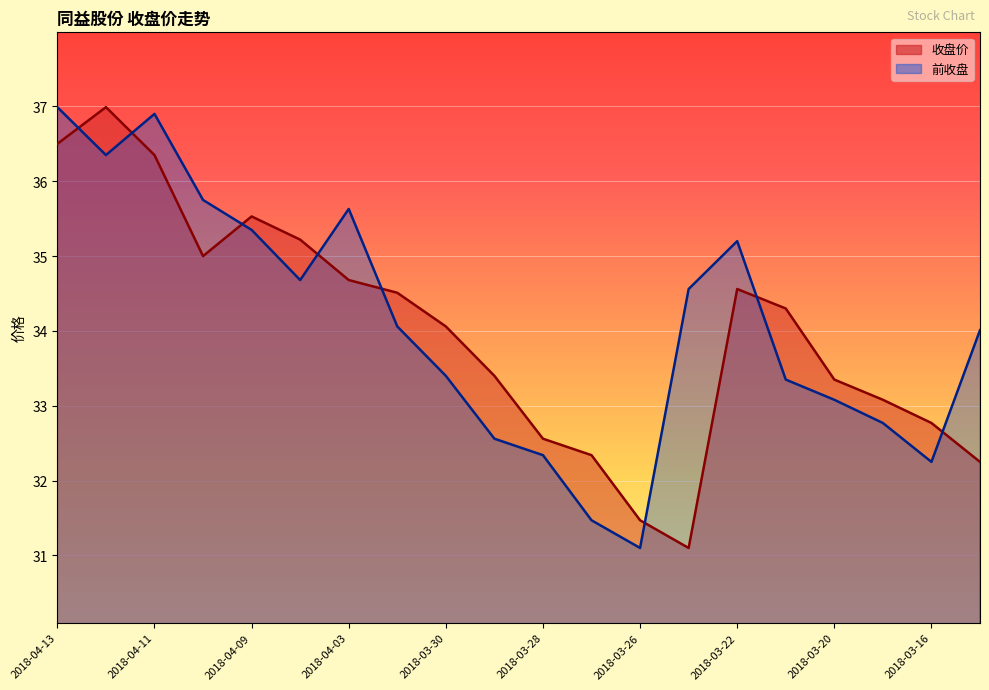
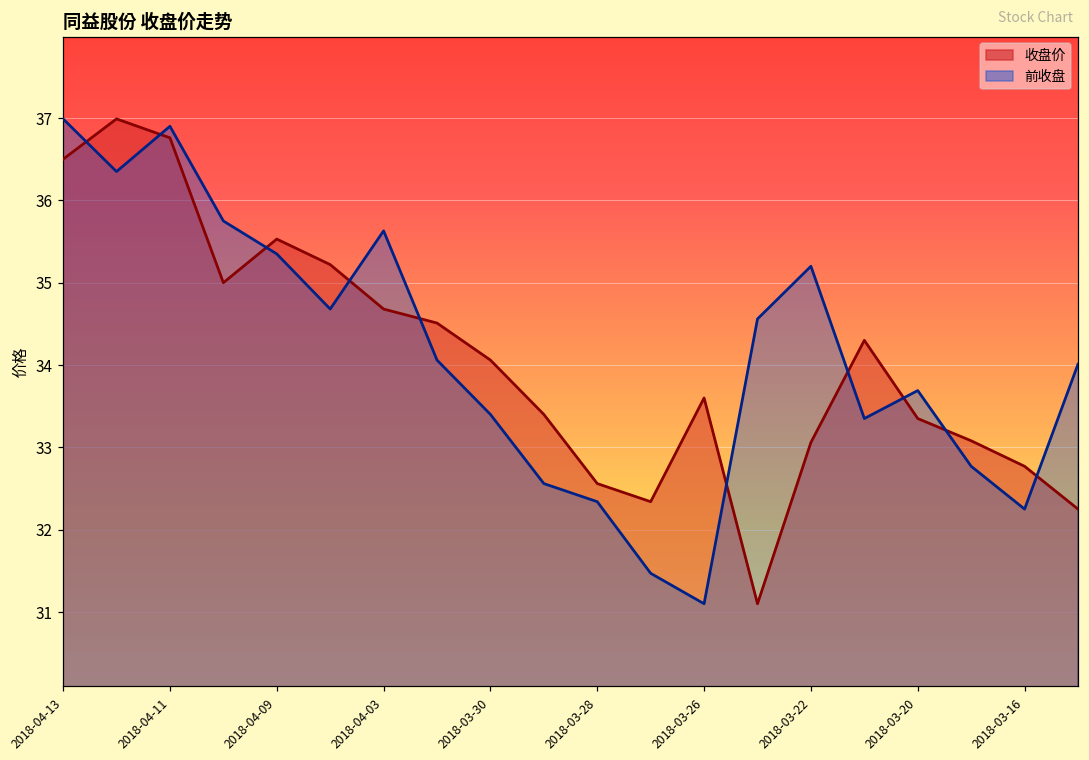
收盘价, 2018-04-11: 36.4 -> 36.8
收盘价, 2018-03-26: 31.5 -> 33.6
收盘价, 2018-03-22: 34.6 -> 33.1
前收盘, 2018-03-20: 33.1 -> 33.7
